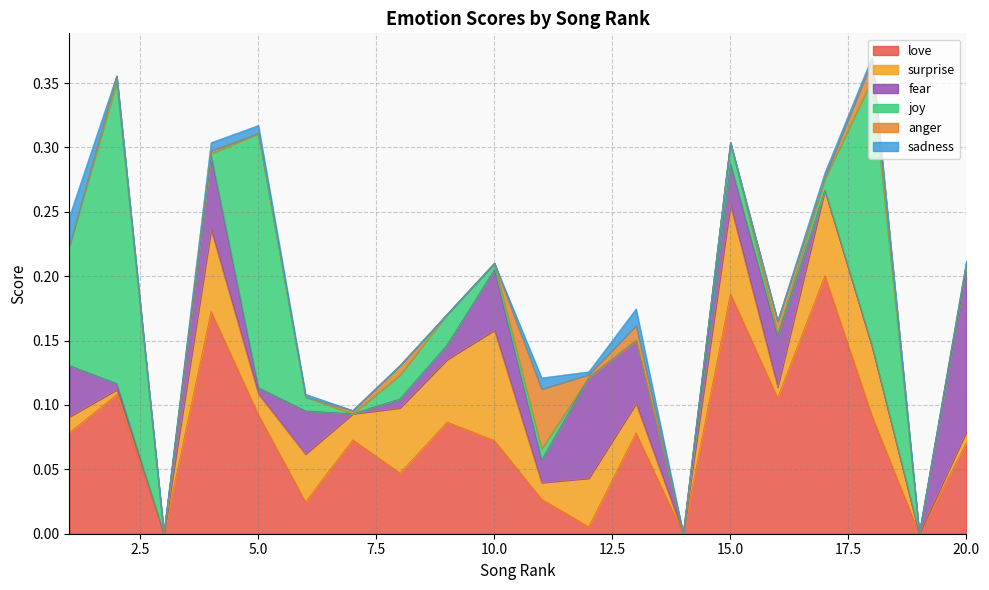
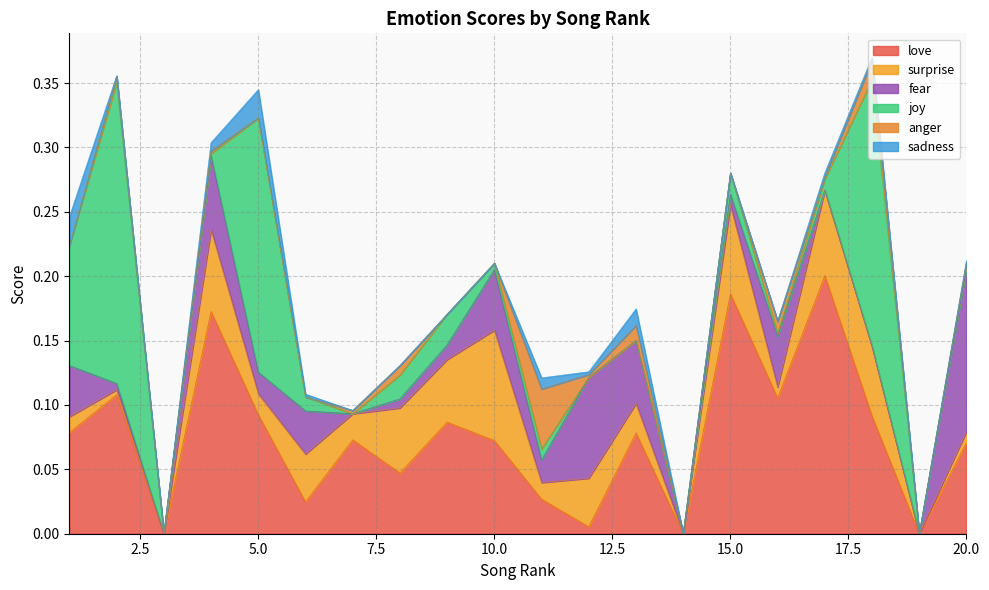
fear, 5.0: 0.005 -> 0.017
sadness, 5.0: 0.006 -> 0.022
fear, 15.0: 0.032 -> 0.008
